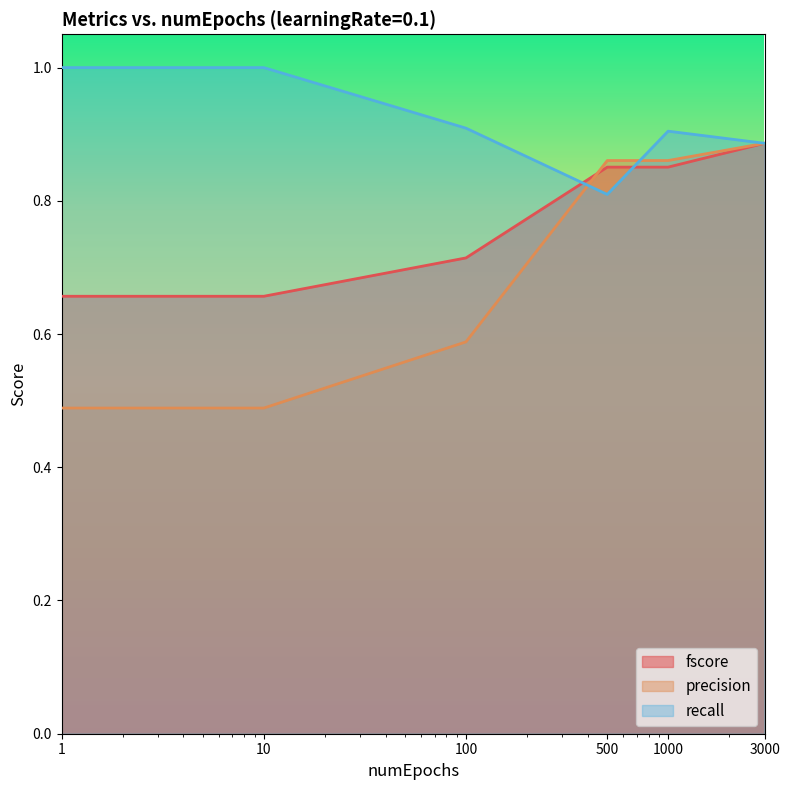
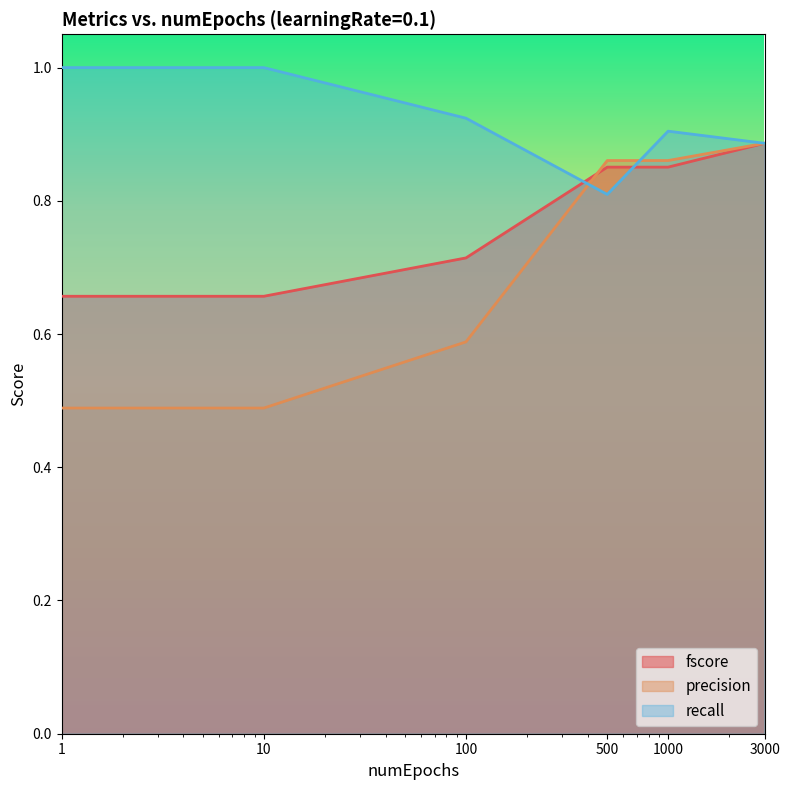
recall, 100: 0.91 -> 0.92
